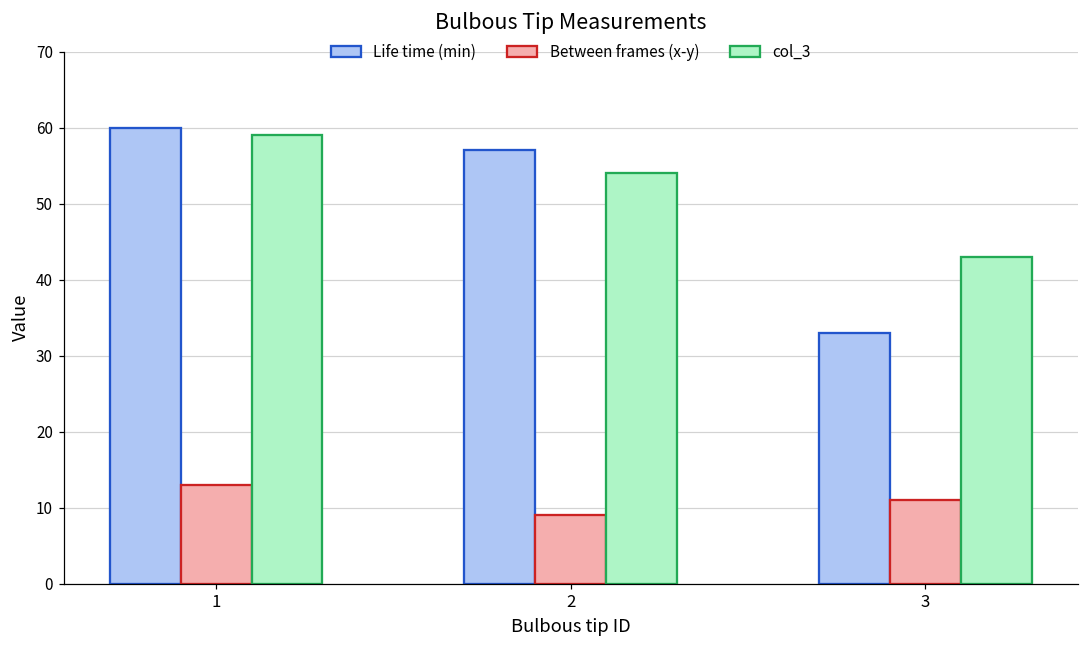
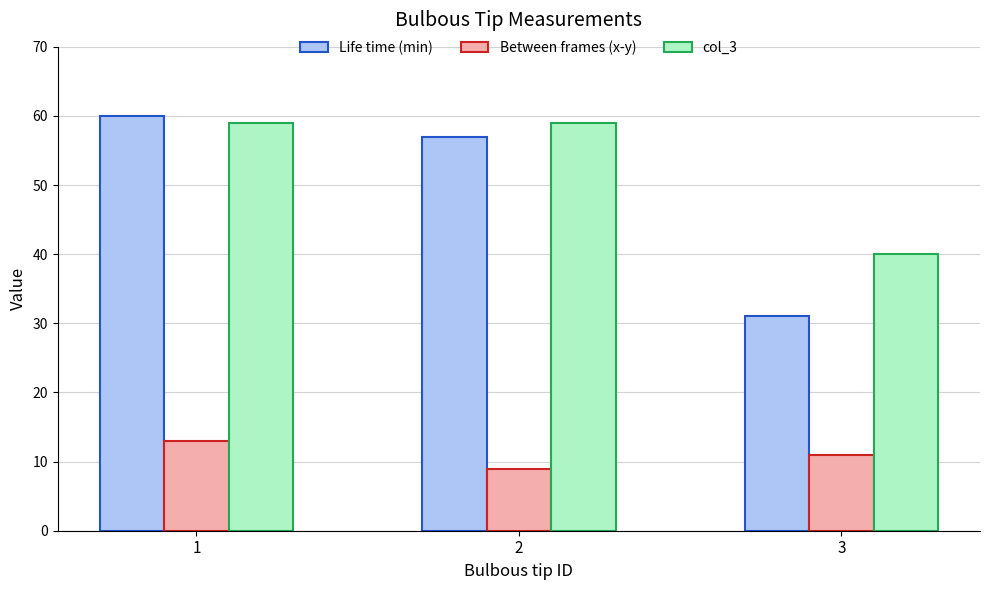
col_3, 2: 54 -> 59
Life time (min), 3: 33 -> 31
col_3, 3: 43 -> 40
